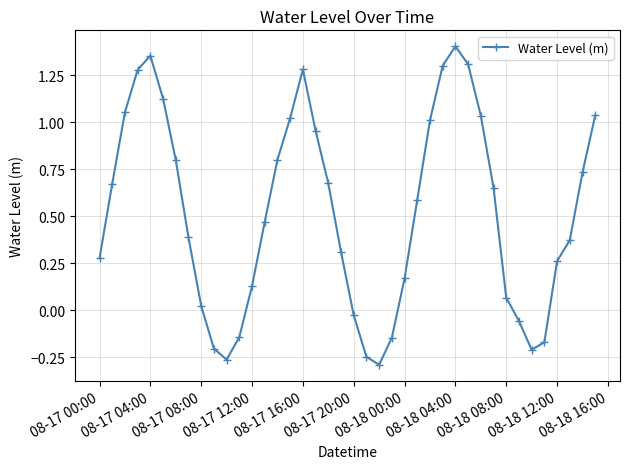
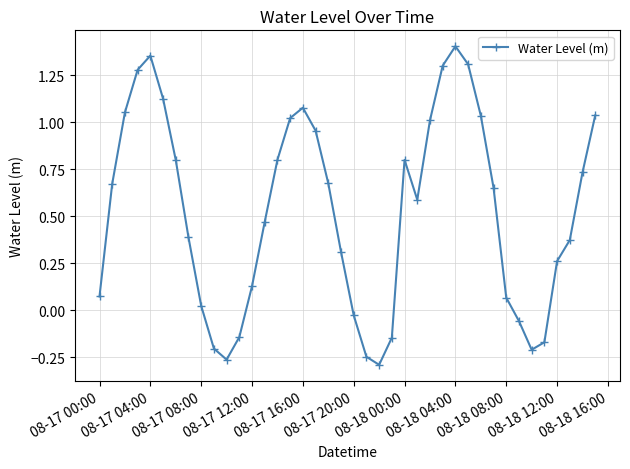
08-17 00:00: 0.28 -> 0.07
08-17 16:00: 1.28 -> 1.08
08-18 00:00: 0.17 -> 0.80
